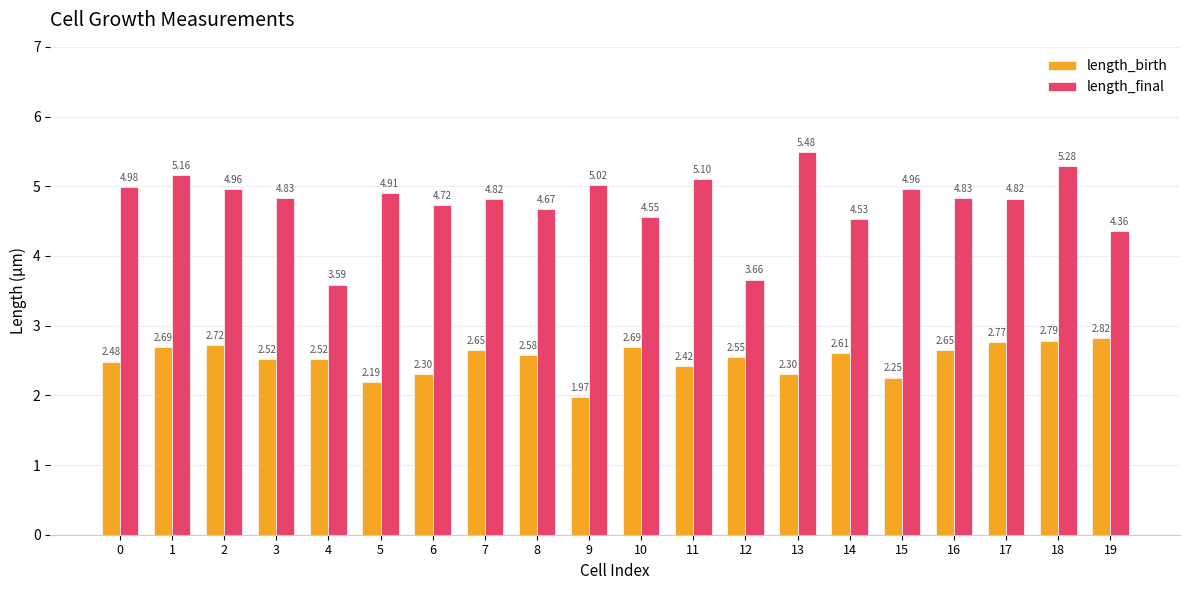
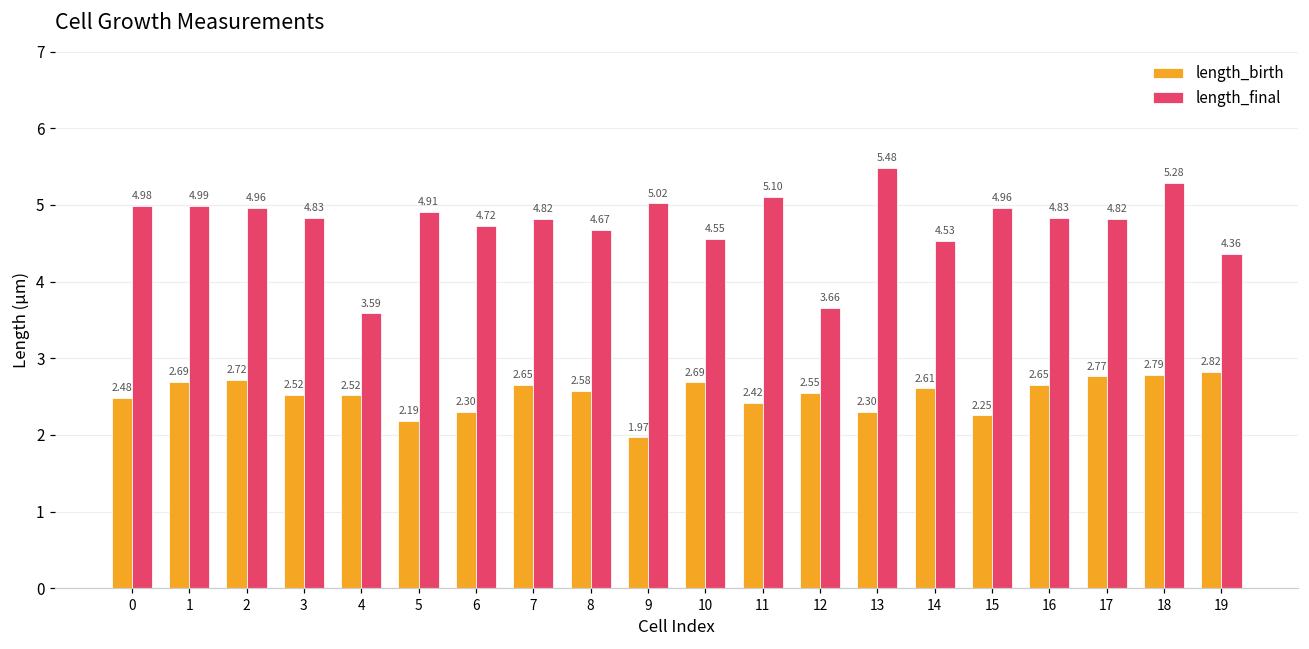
length_final, 1: 5.16 -> 4.99
